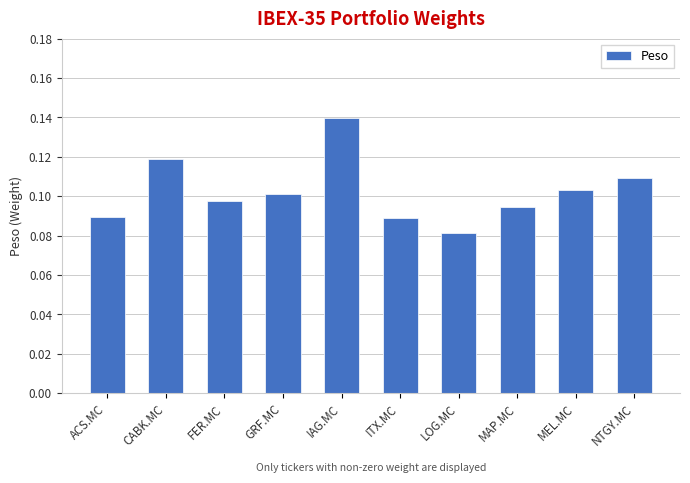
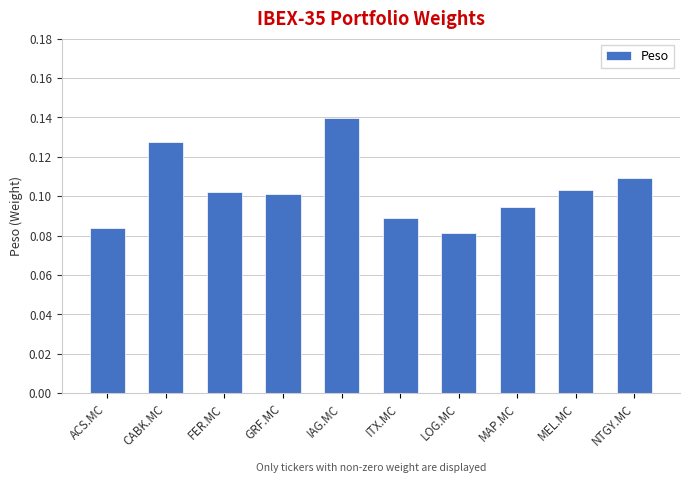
ACS.MC: 0.089 -> 0.084
CABK.MC: 0.119 -> 0.128
FER.MC: 0.097 -> 0.102
